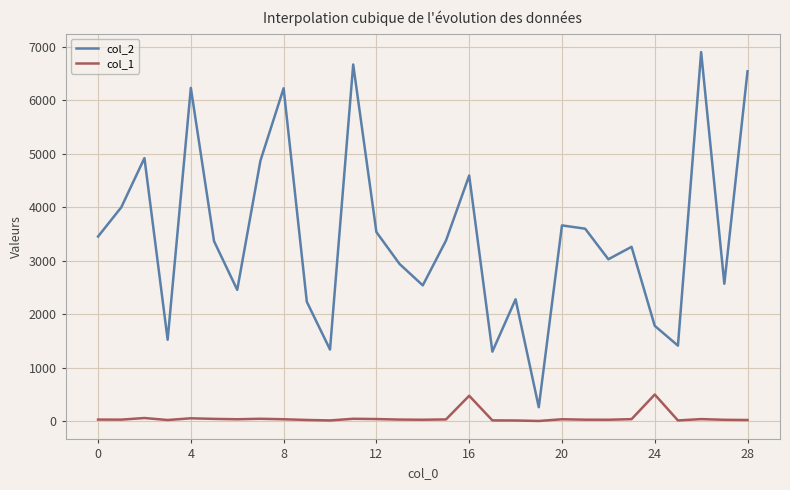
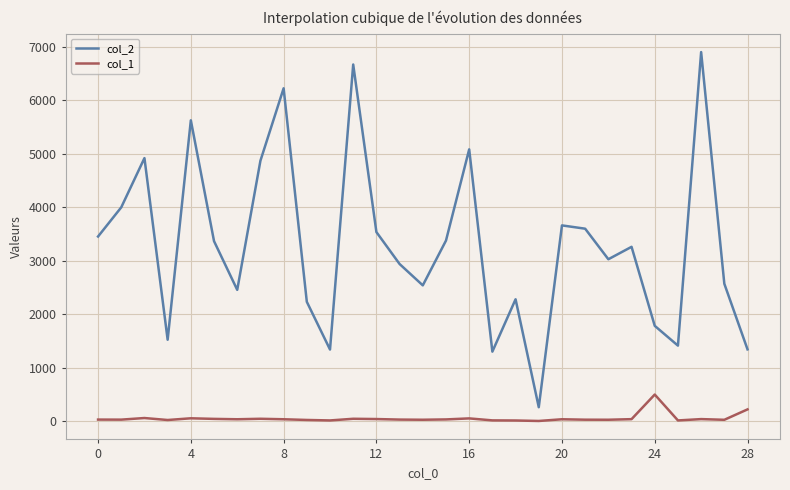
col_2, 4: 6200 -> 5600
col_2, 16: 4600 -> 5100
col_1, 16: 500 -> 100
col_2, 28: 6500 -> 1300
col_1, 28: 0 -> 200
